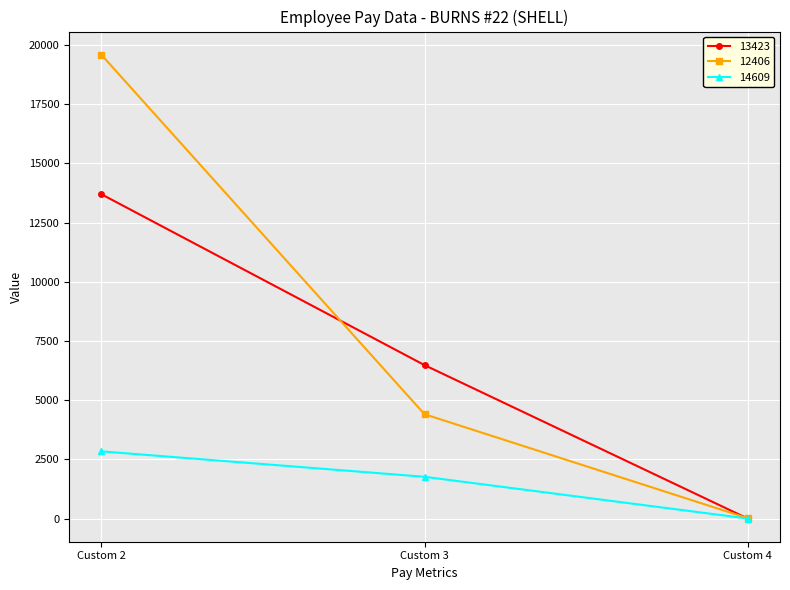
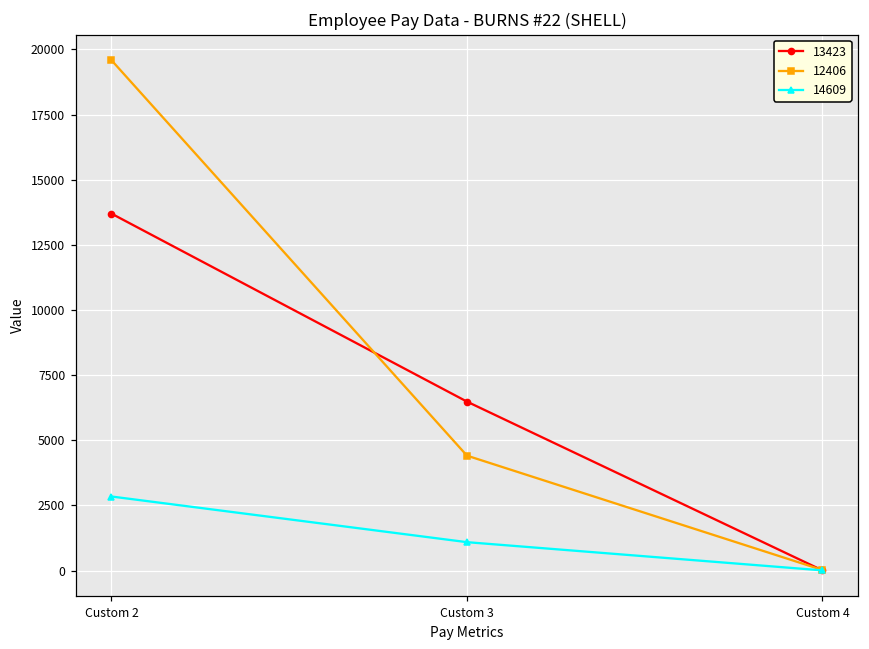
14609, Custom 3: 1800 -> 1100
